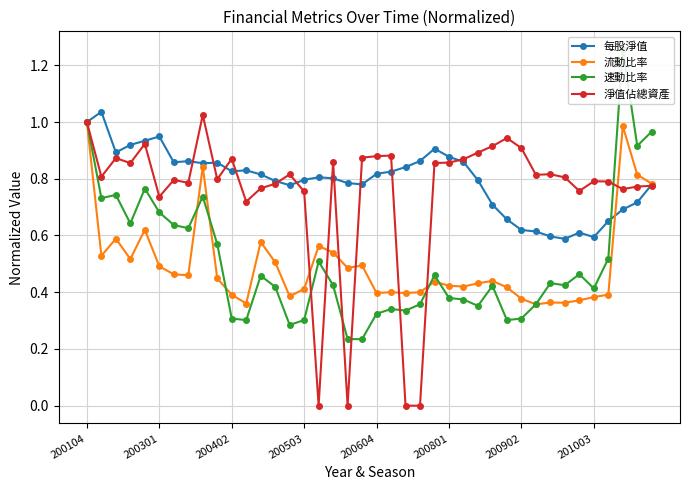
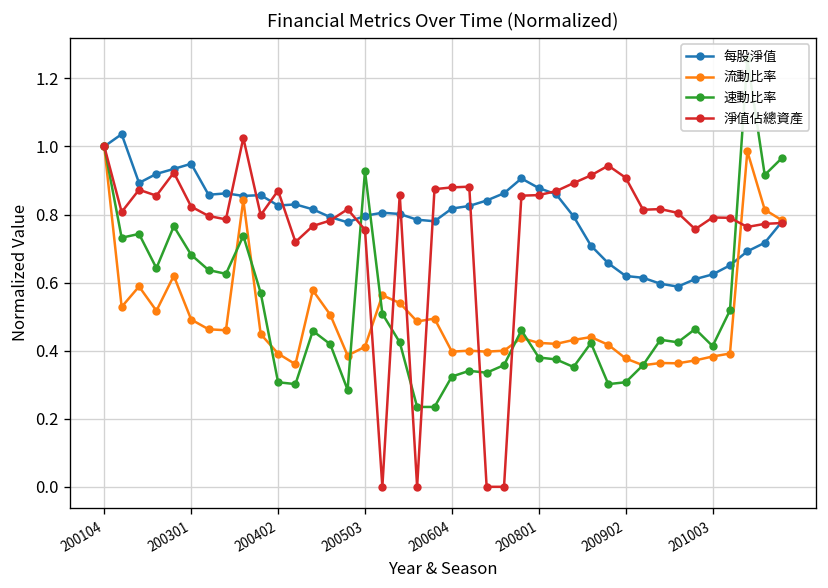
淨值佔總資產, 200301: 0.74 -> 0.82
速動比率, 200503: 0.30 -> 0.93
每股淨值, 201003: 0.59 -> 0.62
